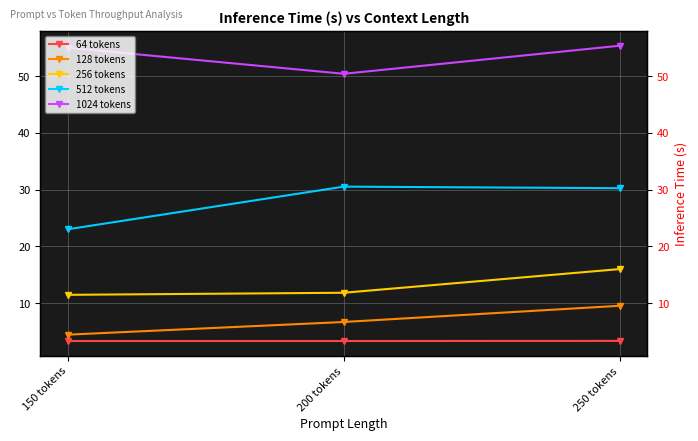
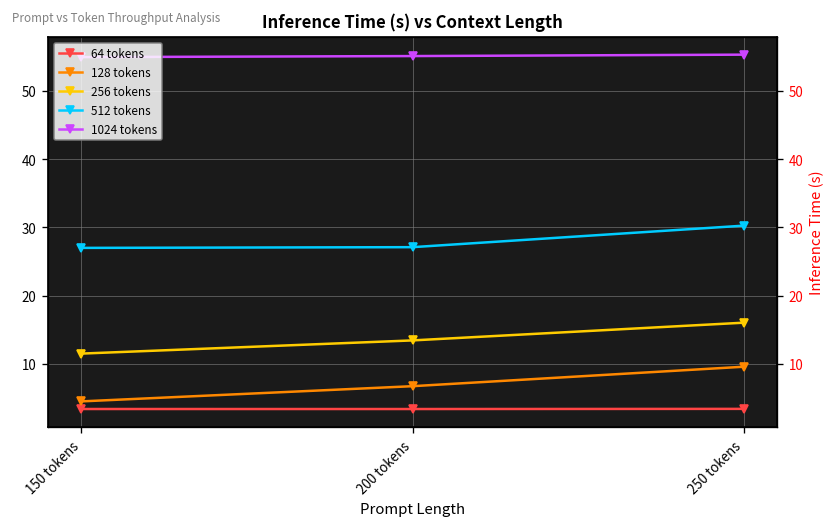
512 tokens, 150 tokens: 23 -> 27
256 tokens, 200 tokens: 12 -> 13
512 tokens, 200 tokens: 31 -> 27
1024 tokens, 200 tokens: 50 -> 55
